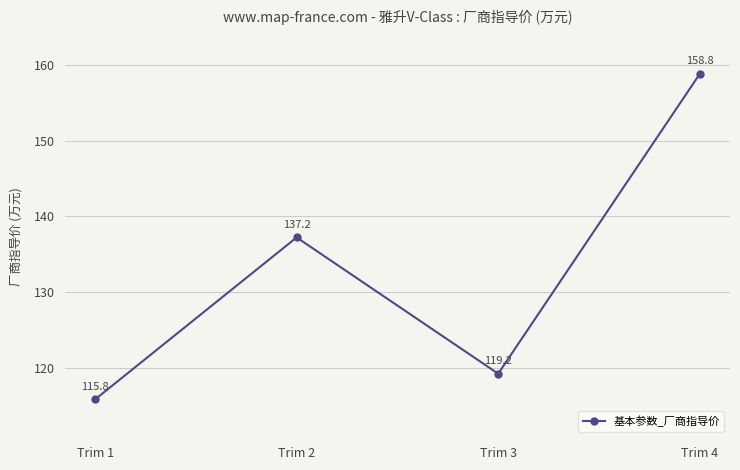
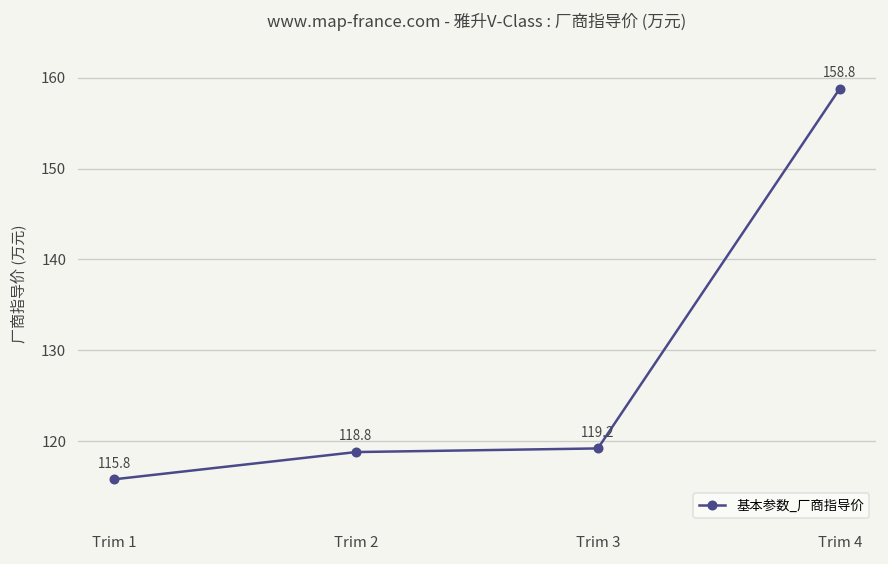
Trim 2: 137.2 -> 118.8
